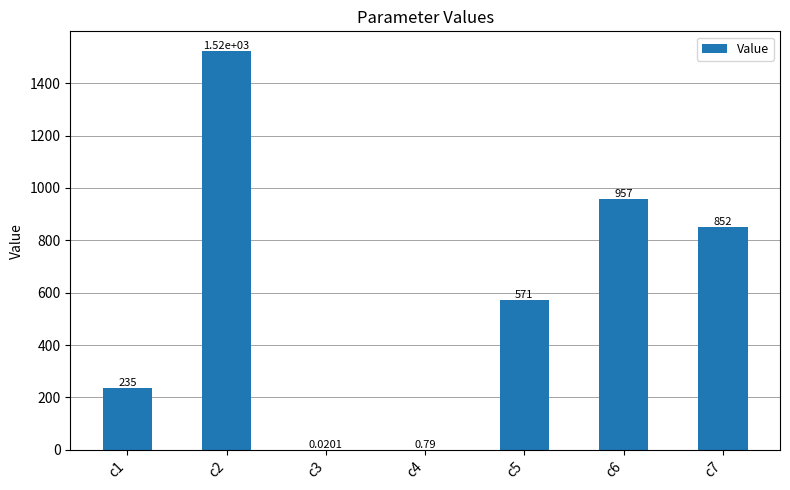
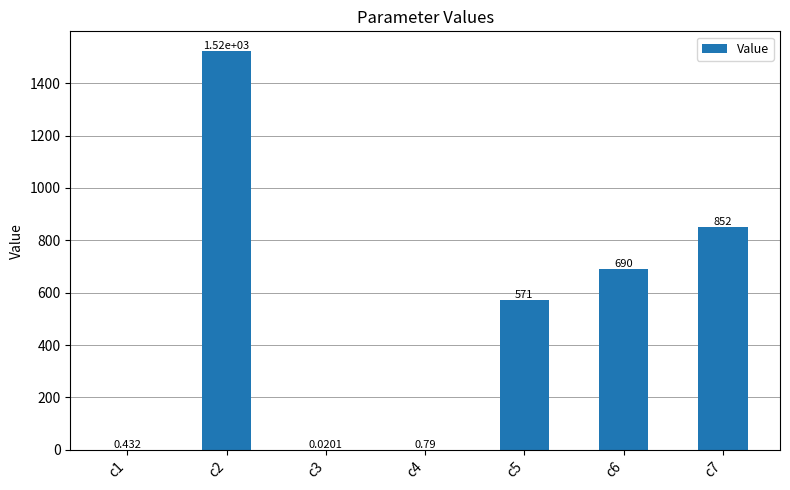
c1: 235 -> 0.432
c6: 957 -> 690
